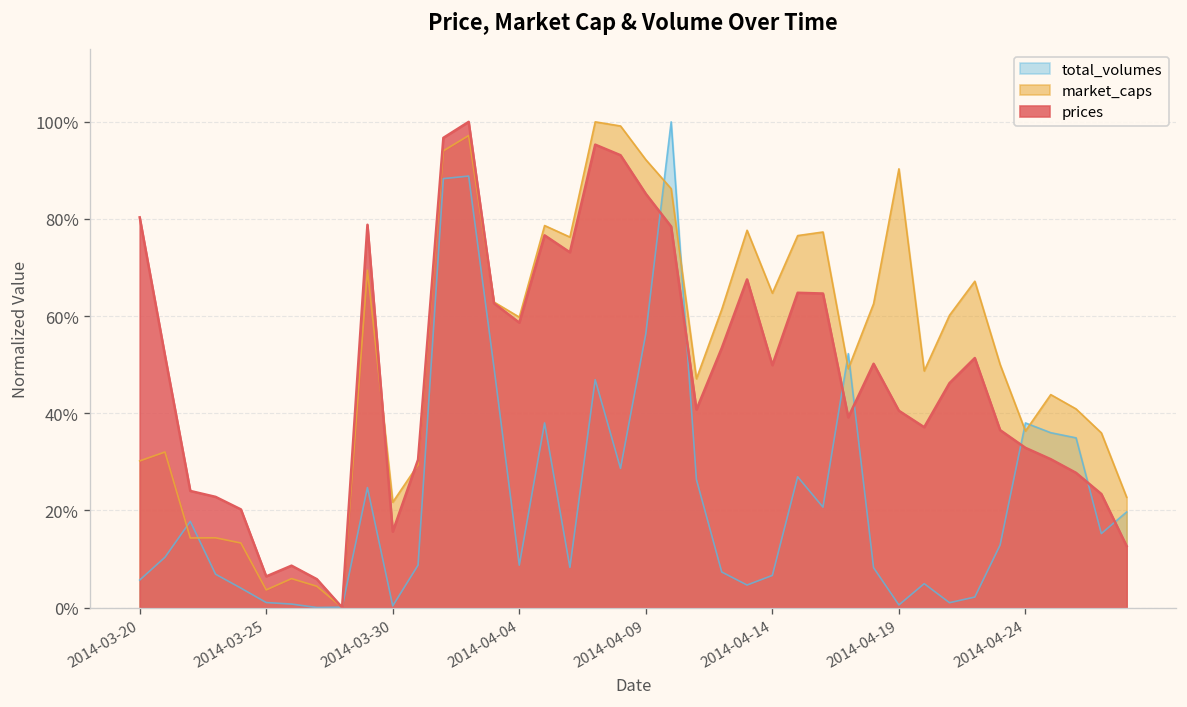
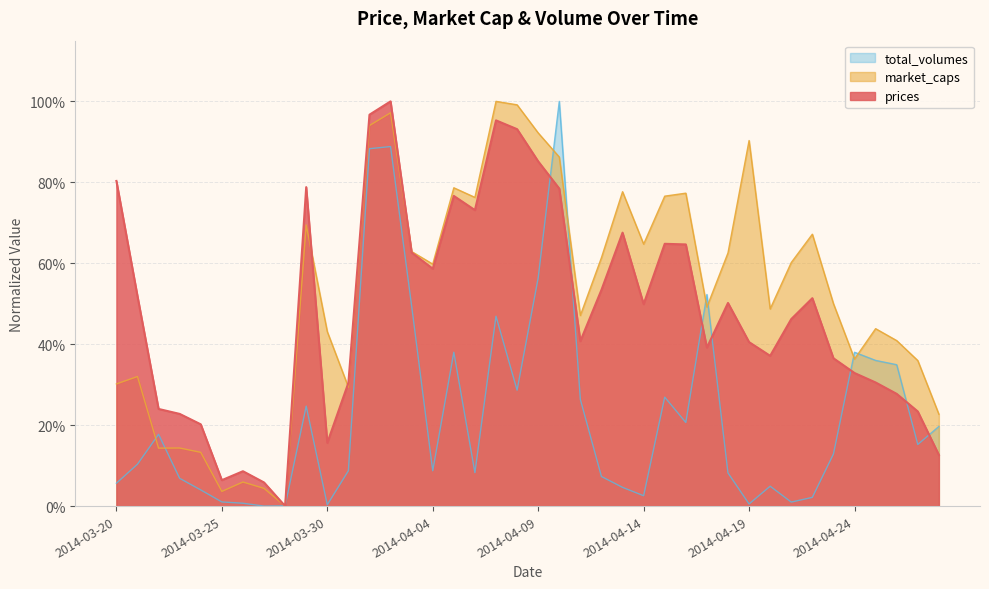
market_caps, 2014-03-30: 22% -> 43%
total_volumes, 2014-04-14: 7% -> 3%
